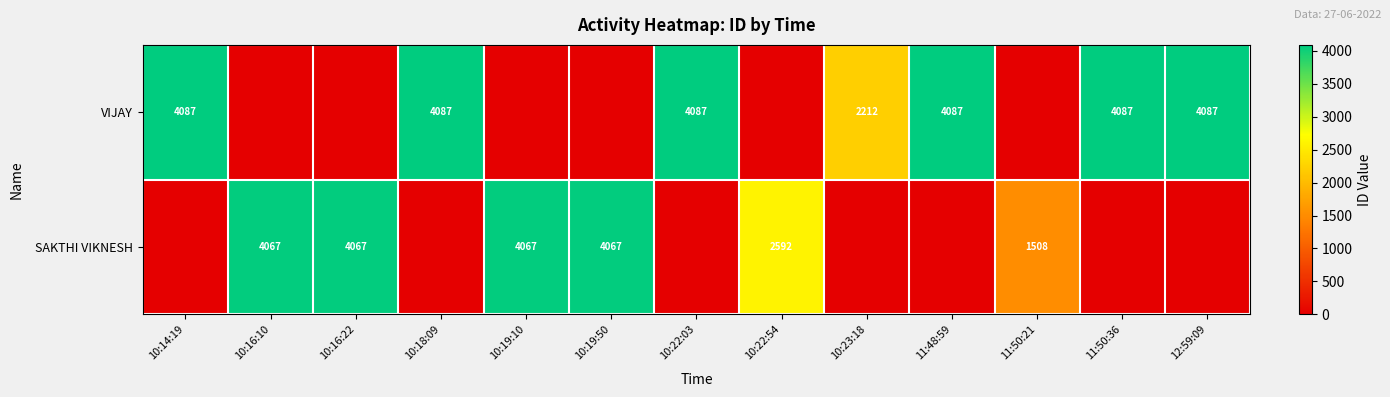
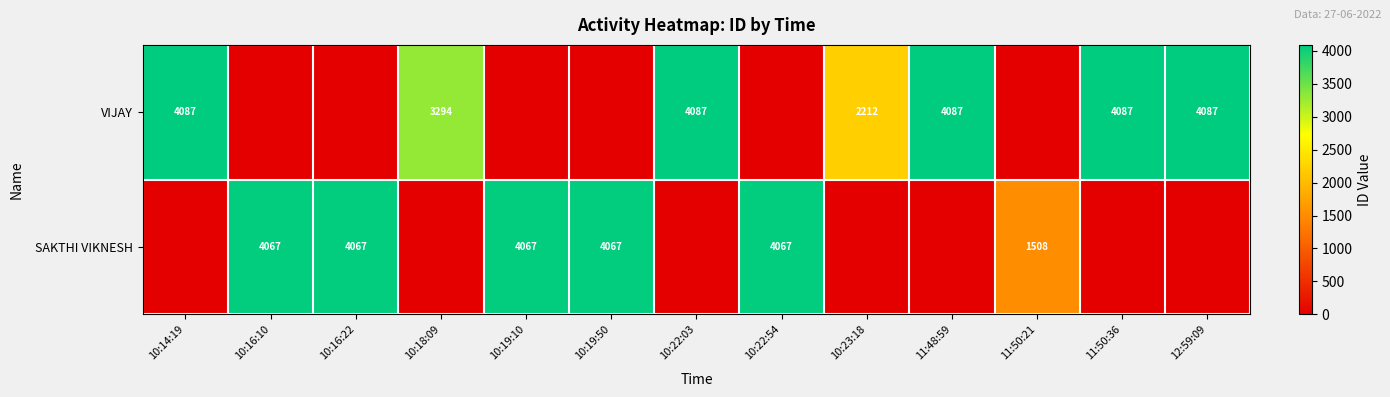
VIJAY, 10:18:09: 4087 -> 3294
SAKTHI VIKNESH, 10:22:54: 2592 -> 4067
